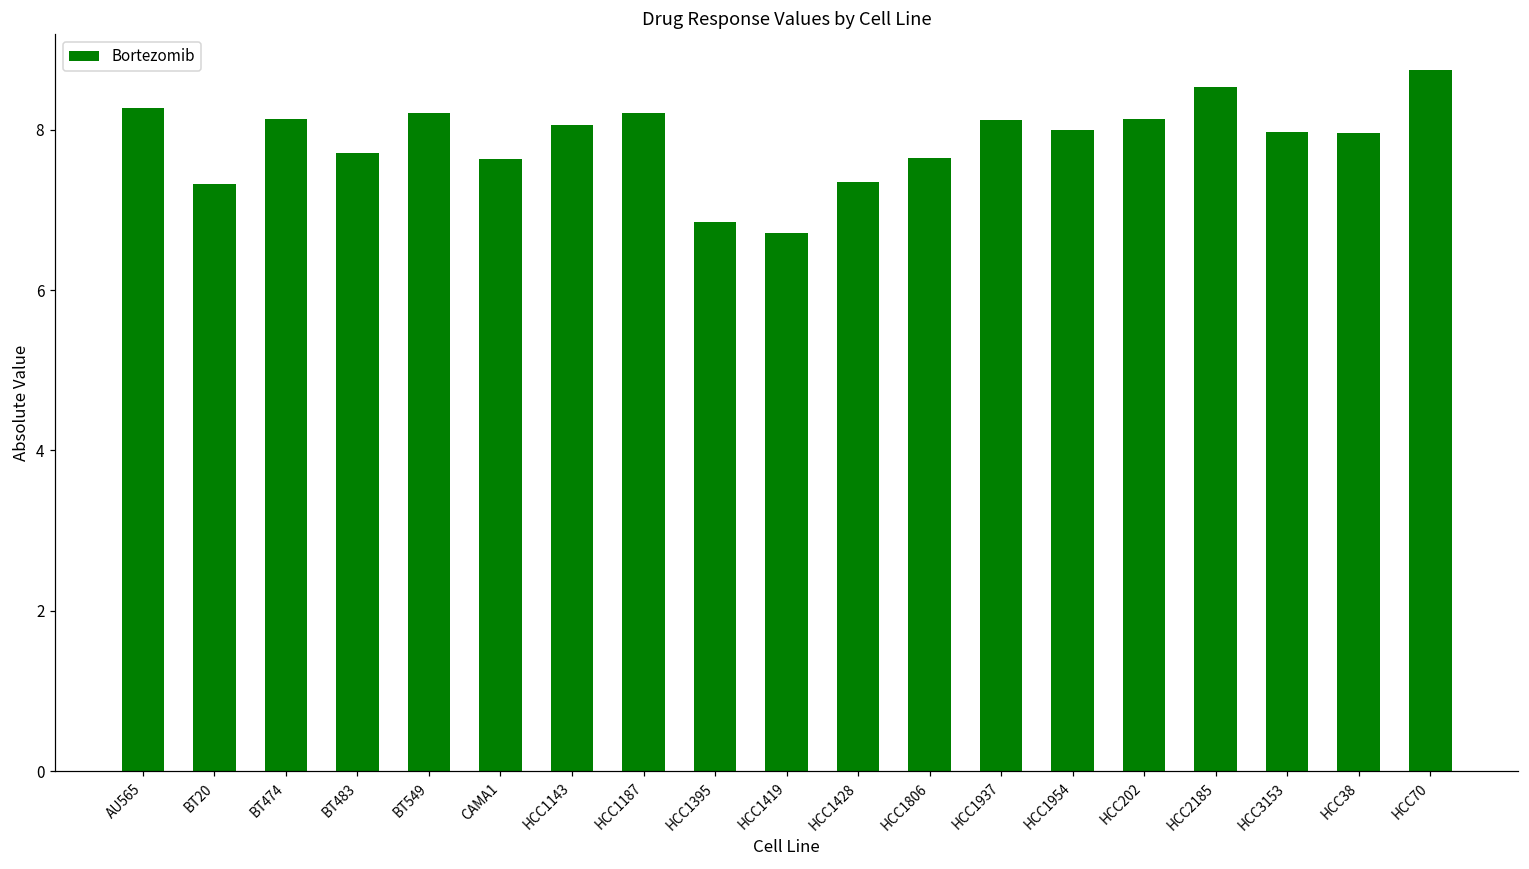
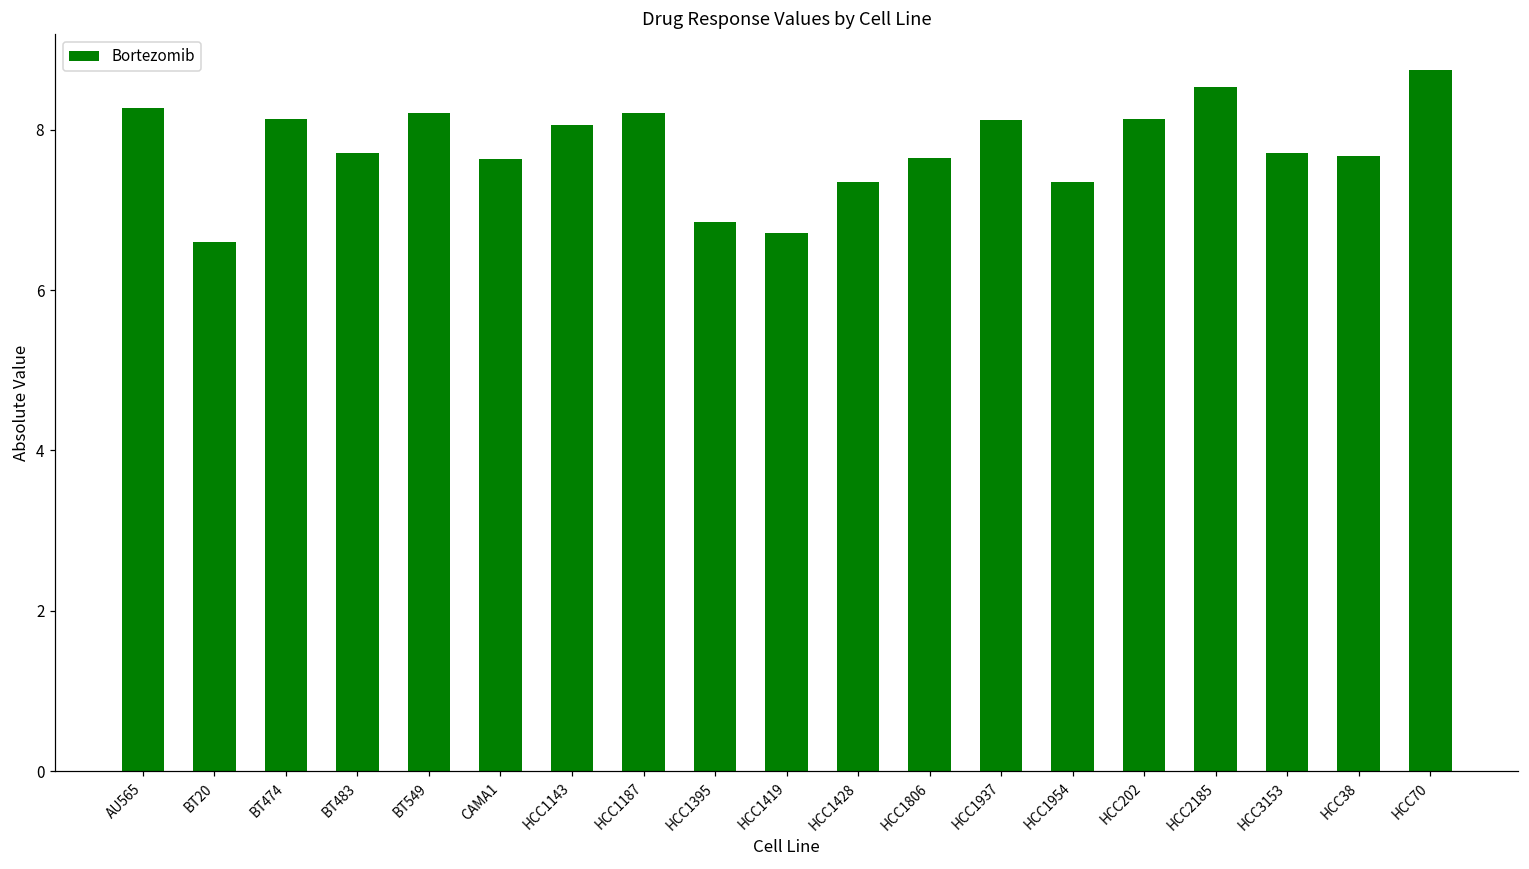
BT20: 7.3 -> 6.6
HCC1954: 8.0 -> 7.4
HCC3153: 8.0 -> 7.7
HCC38: 8.0 -> 7.7
